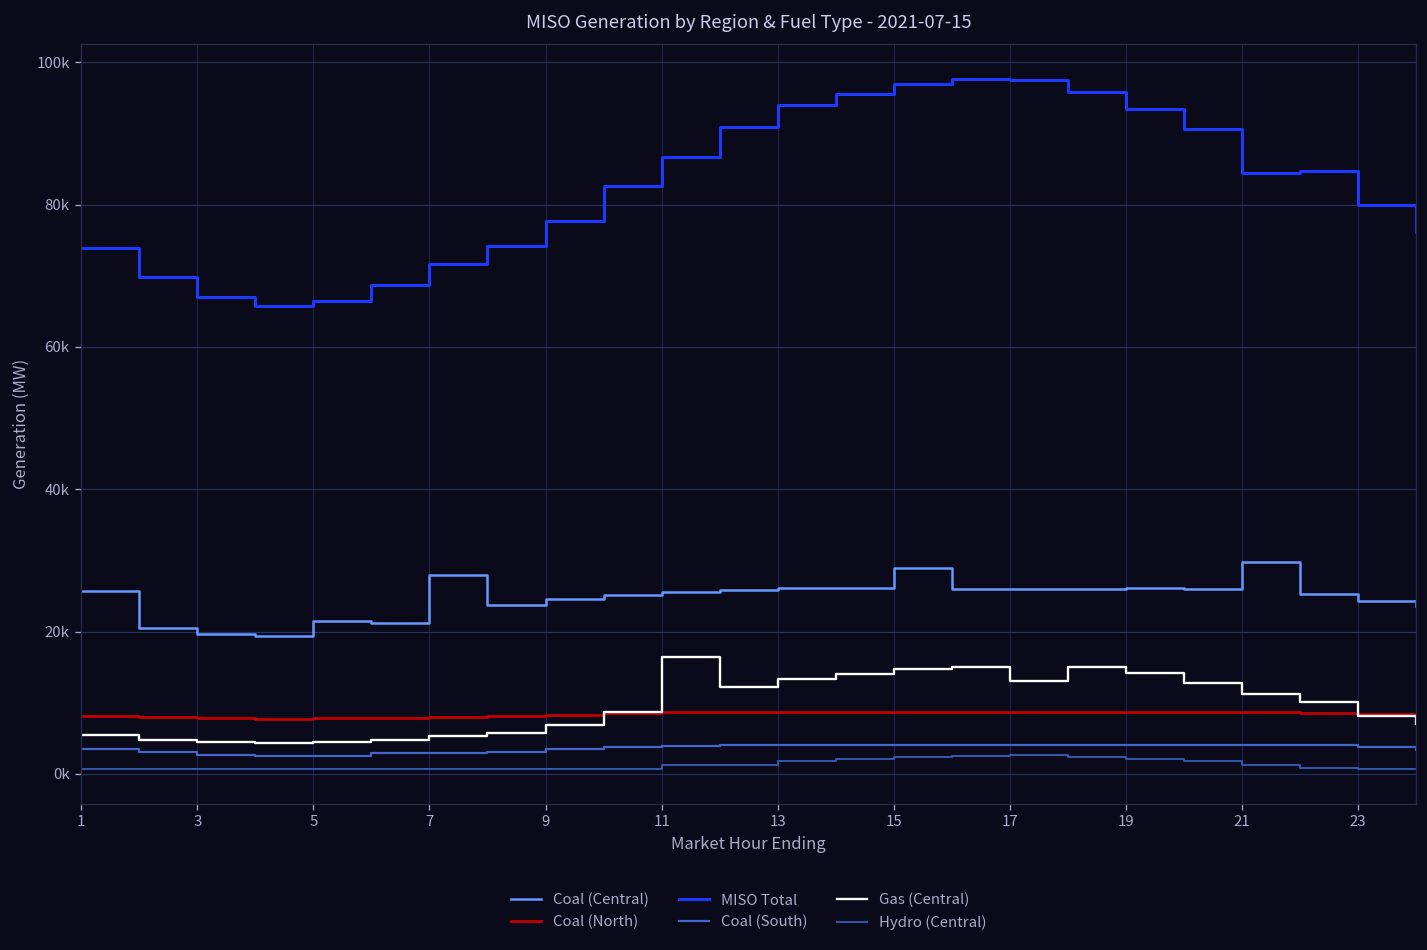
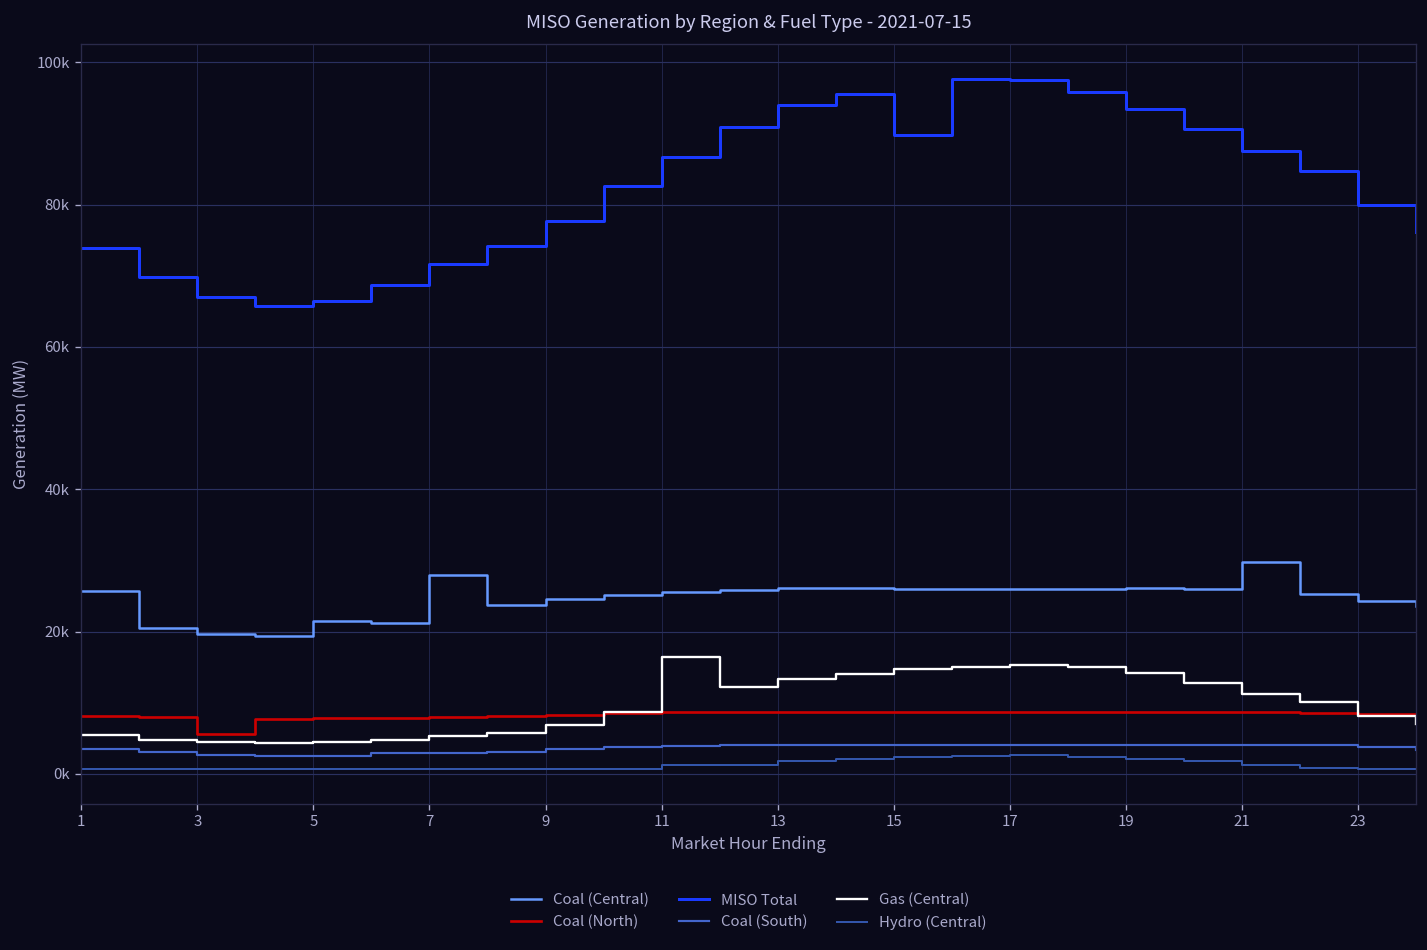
Coal (North), 3: 8000 -> 6000
Coal (Central), 15: 29000 -> 26000
MISO Total, 15: 97000 -> 90000
Gas (Central), 17: 13000 -> 15000
MISO Total, 21: 84000 -> 88000
